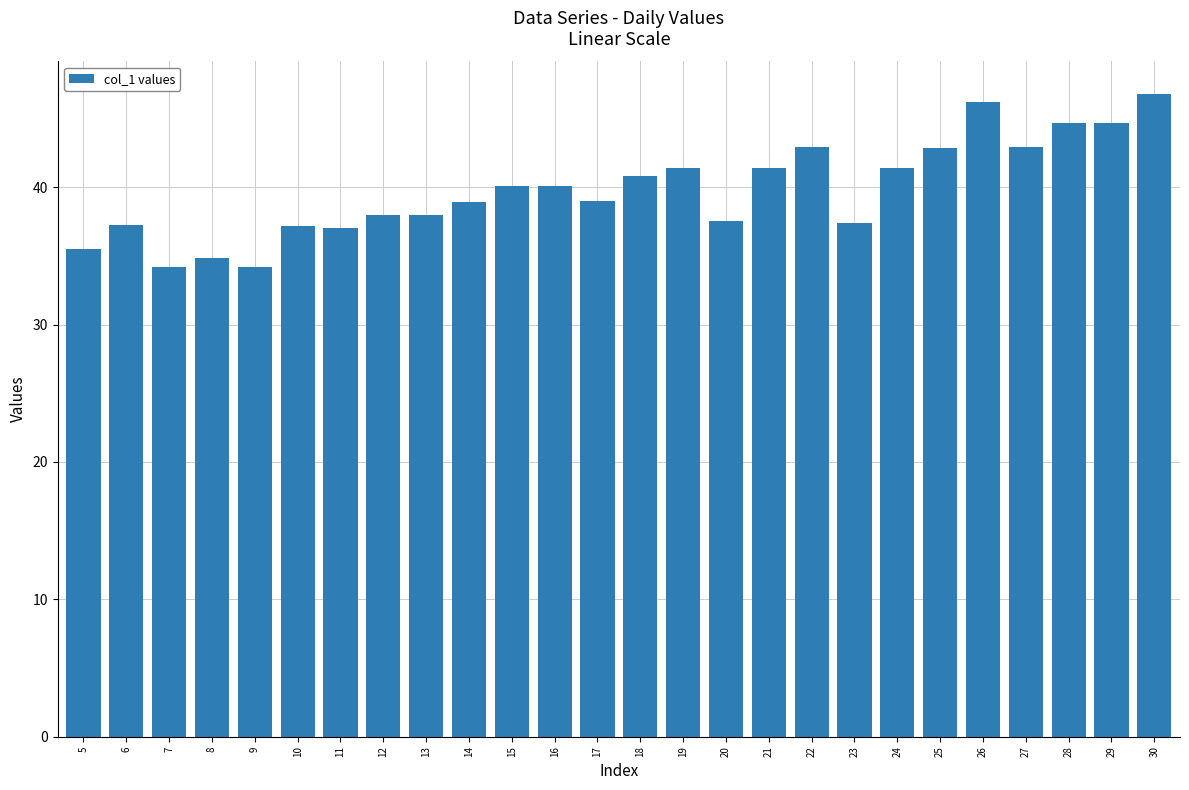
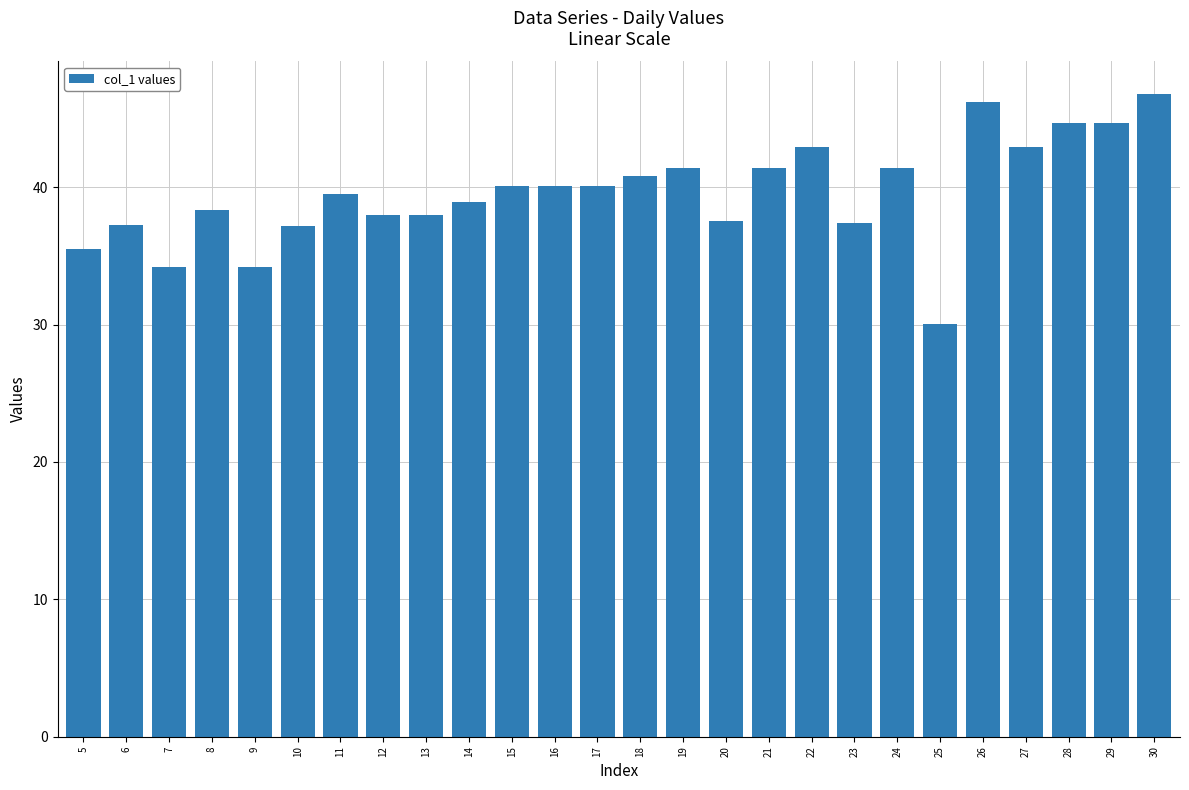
8: 34.9 -> 38.3
11: 37.1 -> 39.5
17: 39.0 -> 40.1
25: 42.9 -> 30.0
